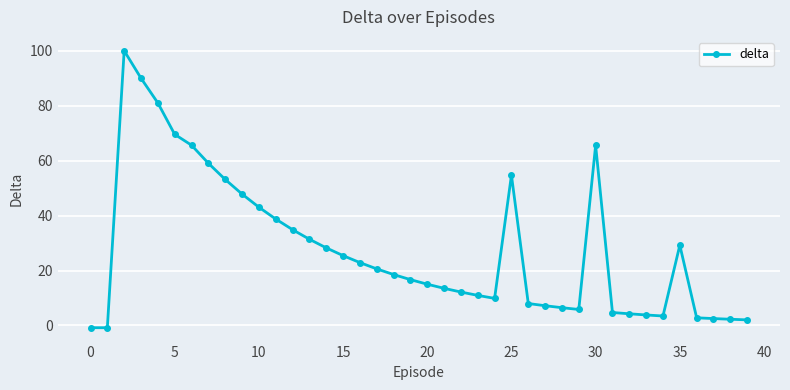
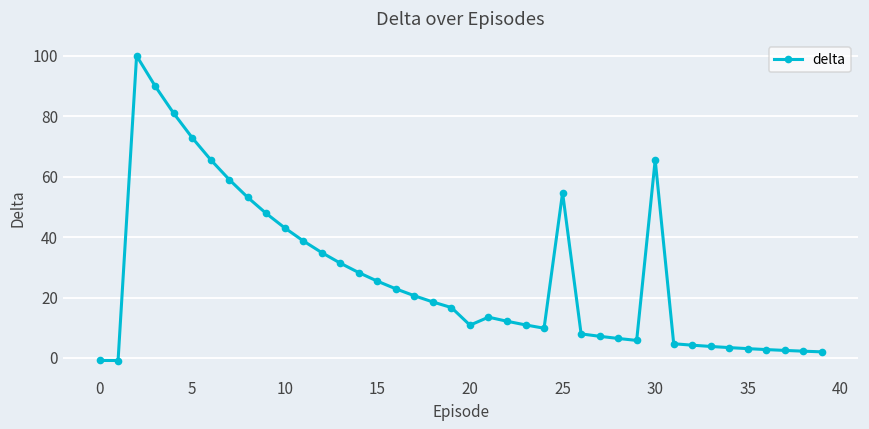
5: 70 -> 73
20: 15 -> 11
35: 29 -> 3
